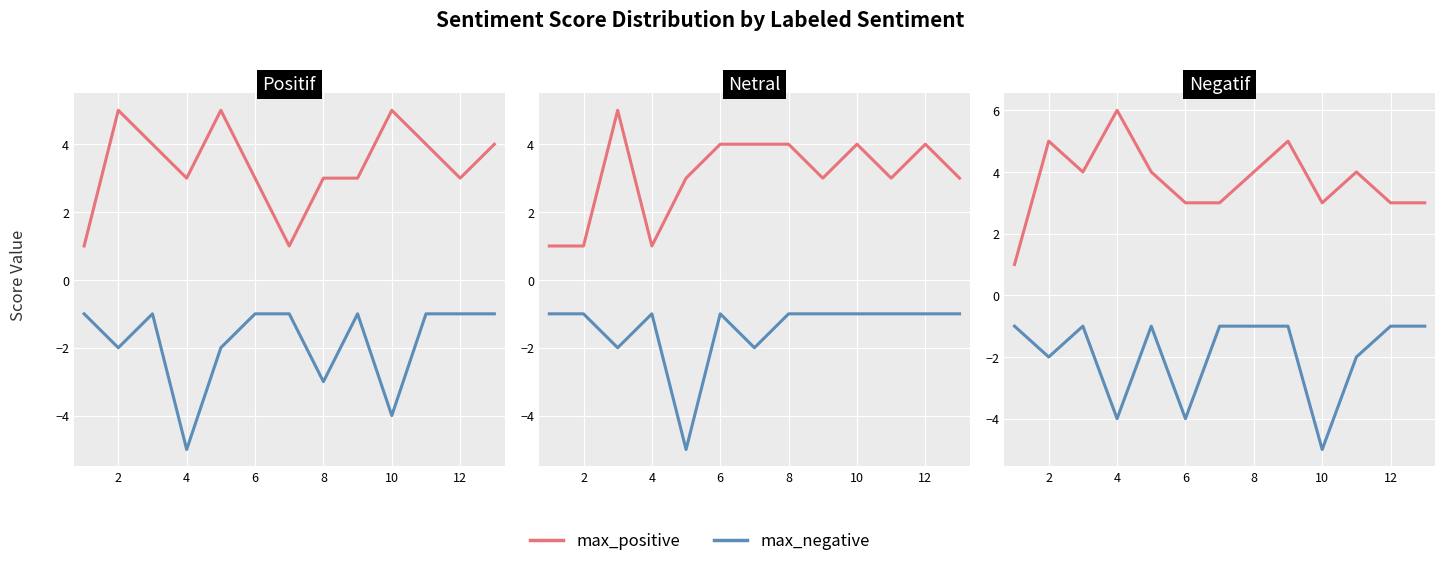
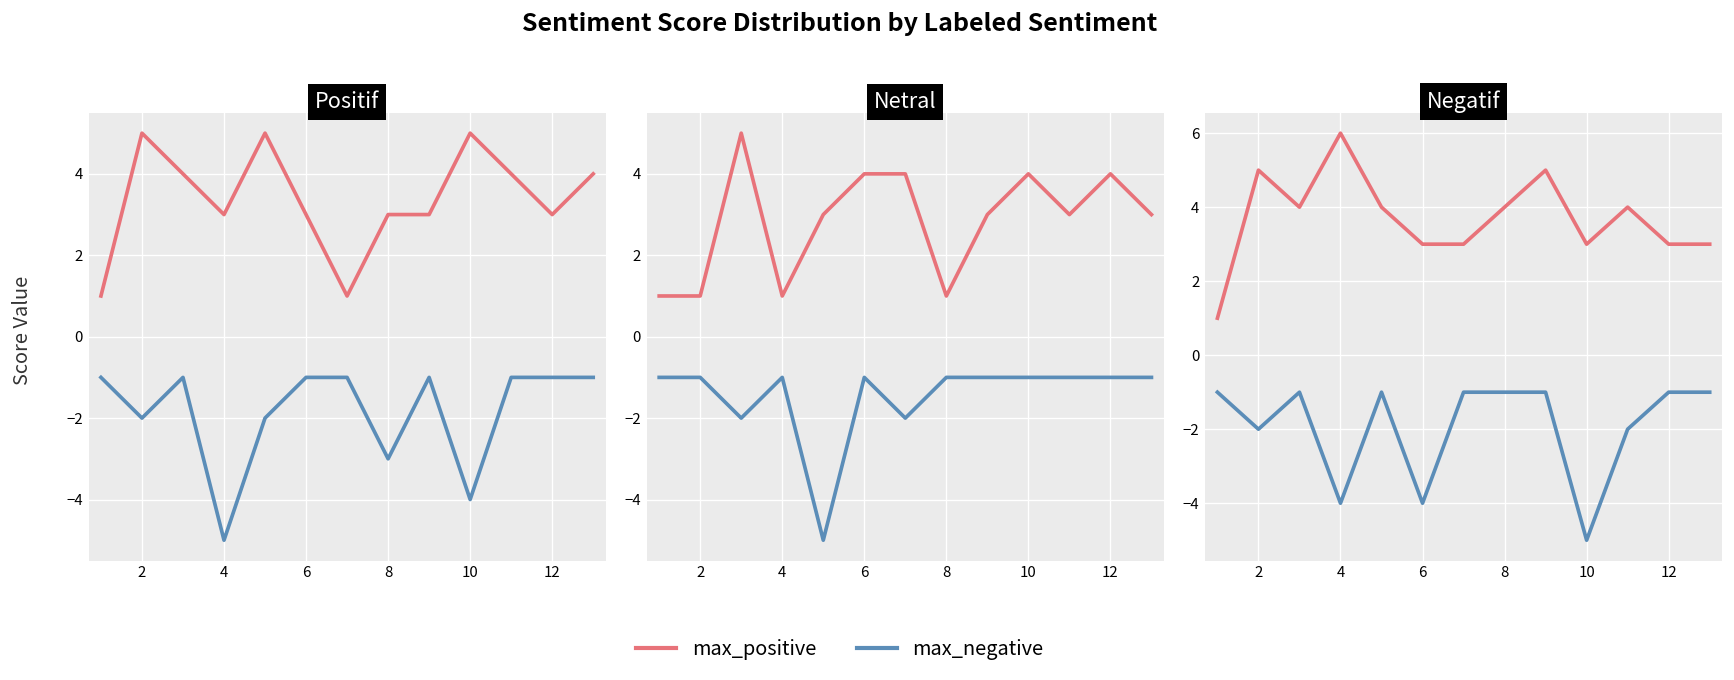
Netral, max_positive, 8: 4 -> 1
